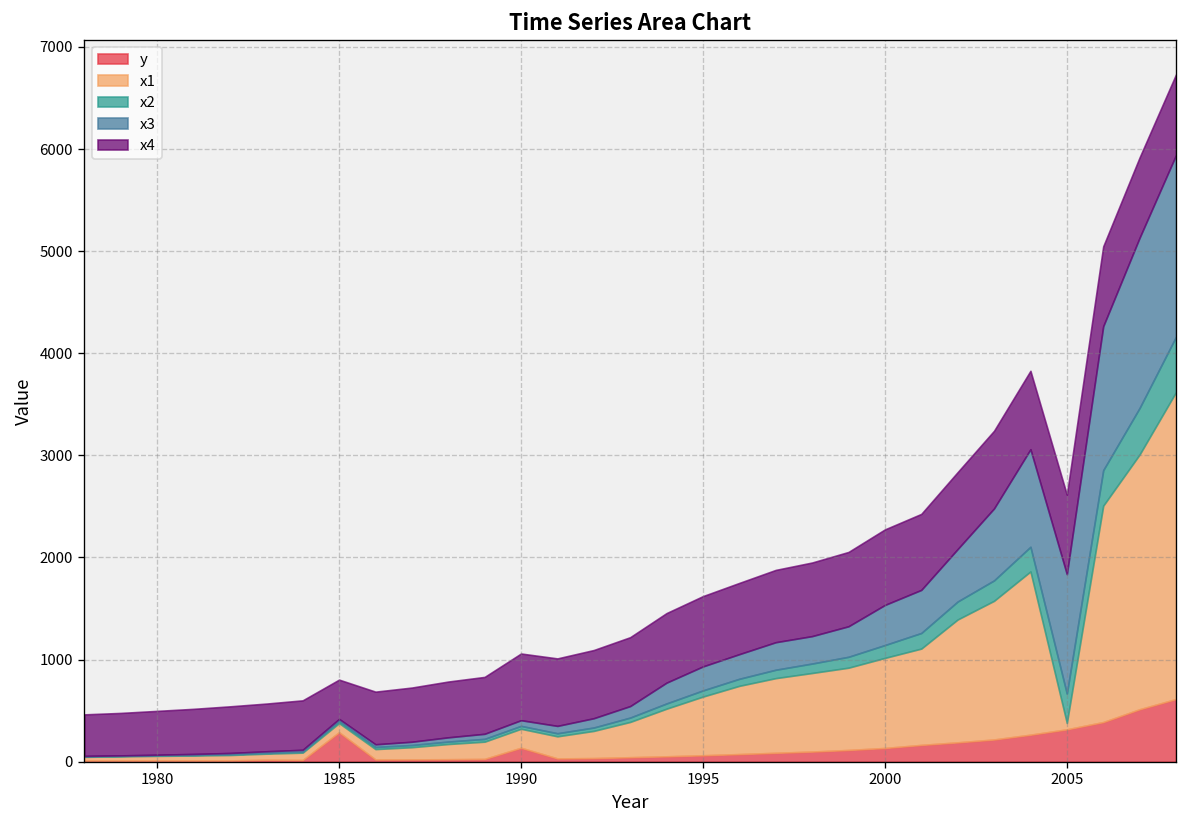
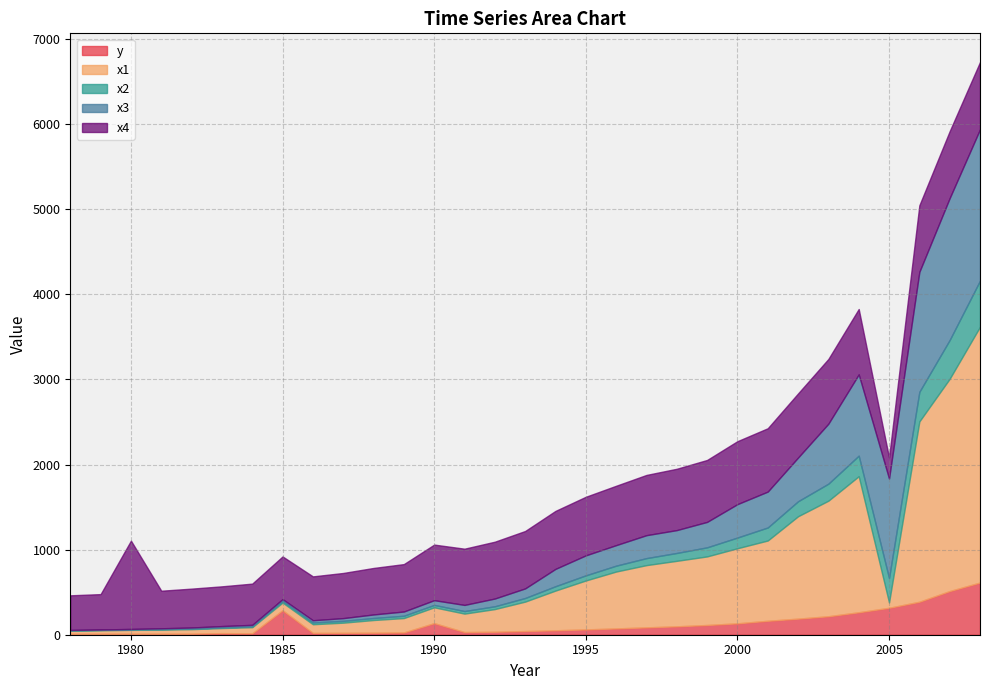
x4, 1980: 400 -> 1000
x4, 1985: 400 -> 500
x4, 2005: 800 -> 200
